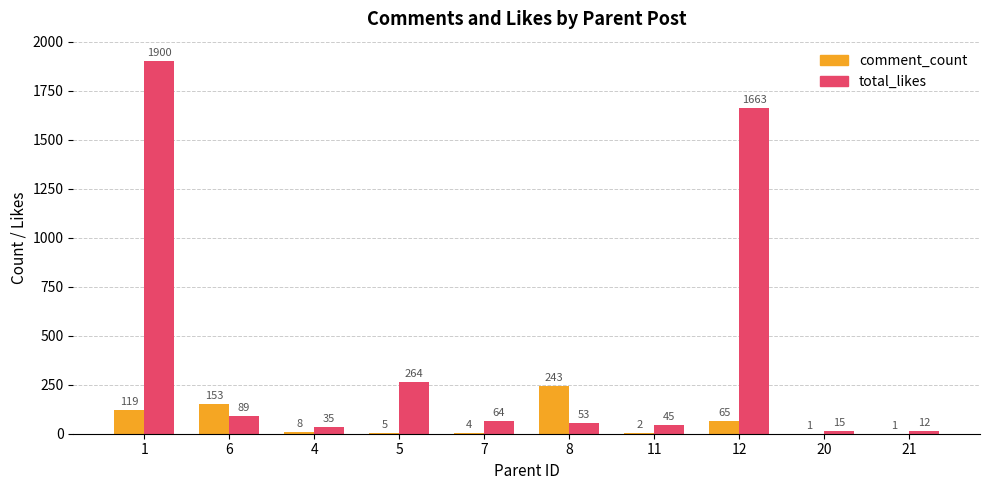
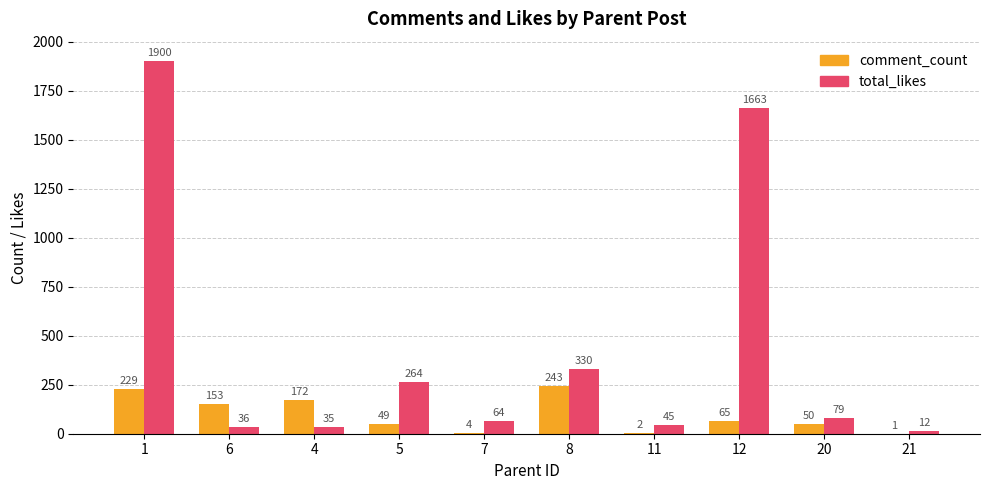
comment_count, 1: 119 -> 229
total_likes, 6: 89 -> 36
comment_count, 4: 8 -> 172
comment_count, 5: 5 -> 49
total_likes, 8: 53 -> 330
comment_count, 20: 1 -> 50
total_likes, 20: 15 -> 79
